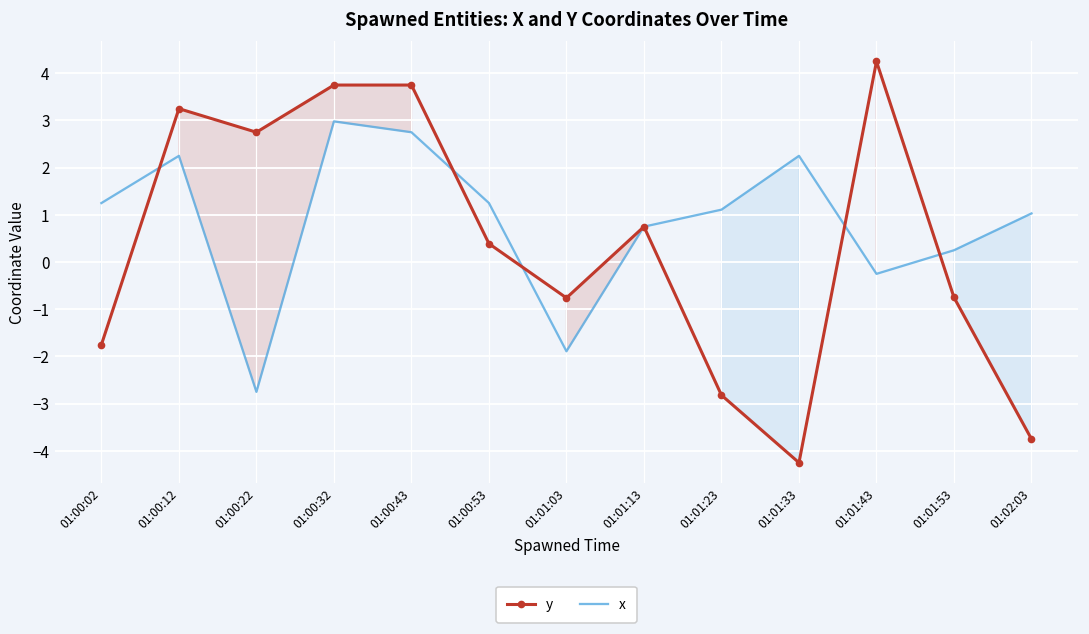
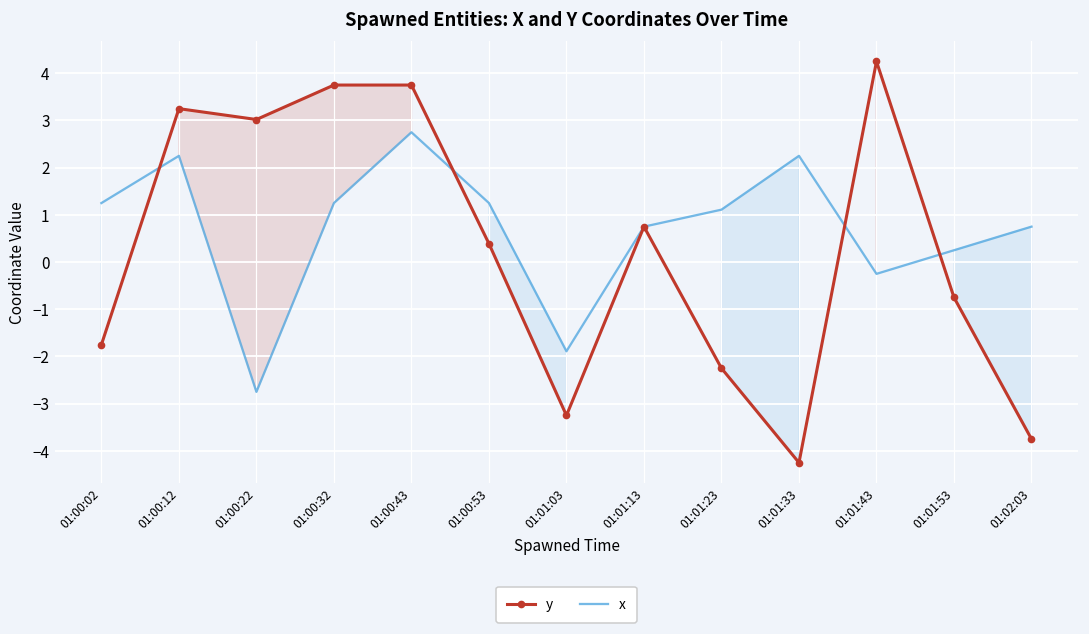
y, 01:00:22: 2.8 -> 3.0
x, 01:00:32: 3.0 -> 1.3
y, 01:01:03: -0.8 -> -3.3
y, 01:01:23: -2.8 -> -2.3
x, 01:02:03: 1.0 -> 0.8
